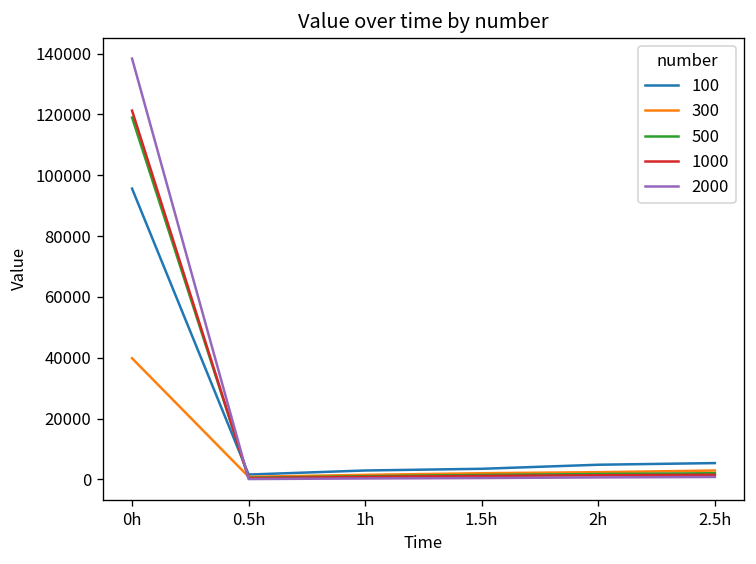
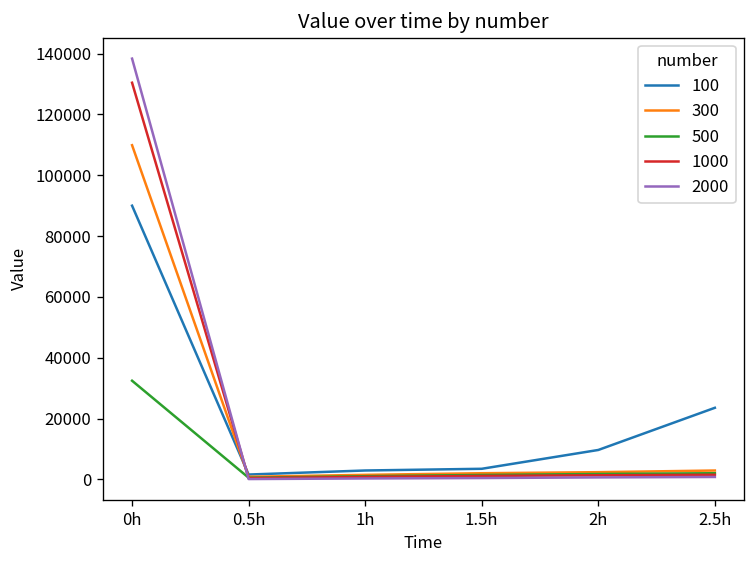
100, 0h: 96000 -> 90000
300, 0h: 40000 -> 110000
500, 0h: 119000 -> 32000
1000, 0h: 121000 -> 130000
100, 2h: 5000 -> 10000
100, 2.5h: 5000 -> 24000
